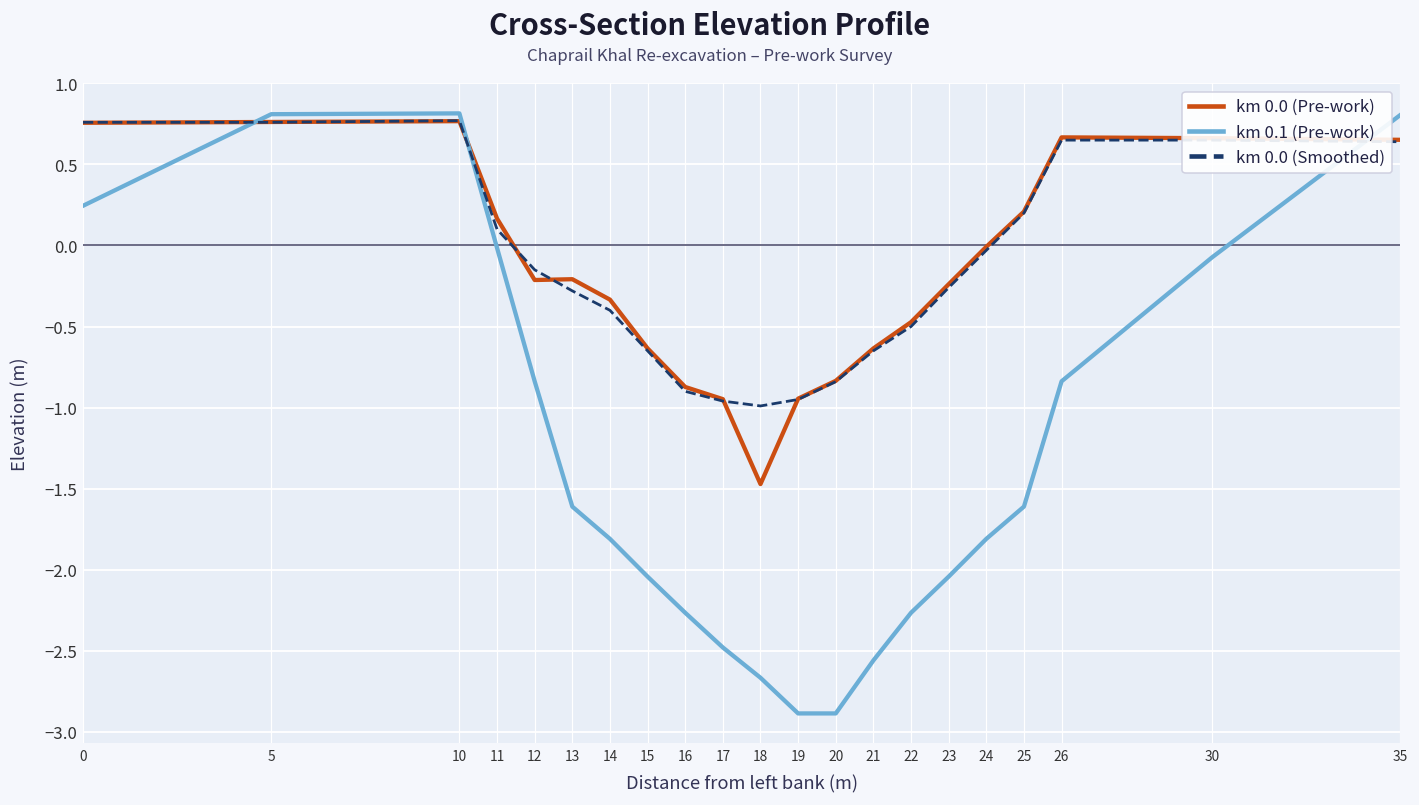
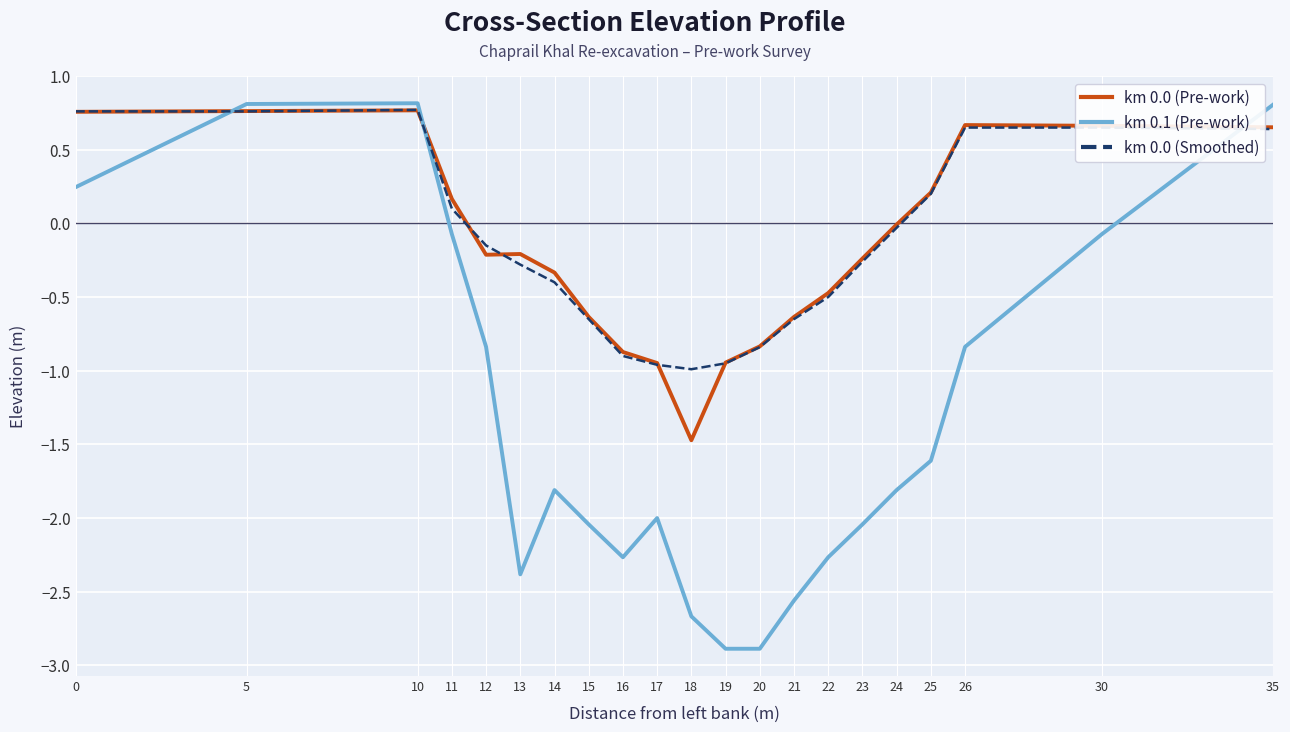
km 0.1 (Pre-work), 11: -0.02 -> -0.07
km 0.1 (Pre-work), 13: -1.61 -> -2.38
km 0.1 (Pre-work), 17: -2.48 -> -2.00
